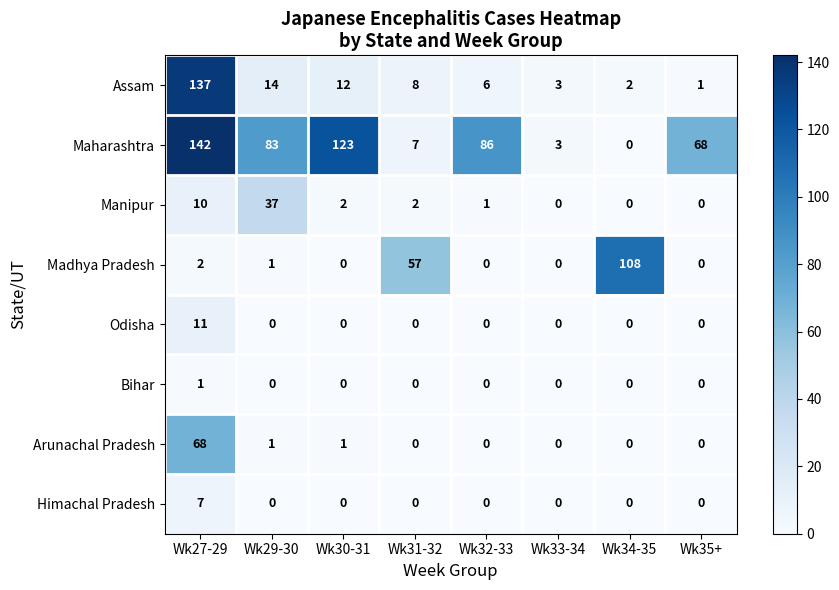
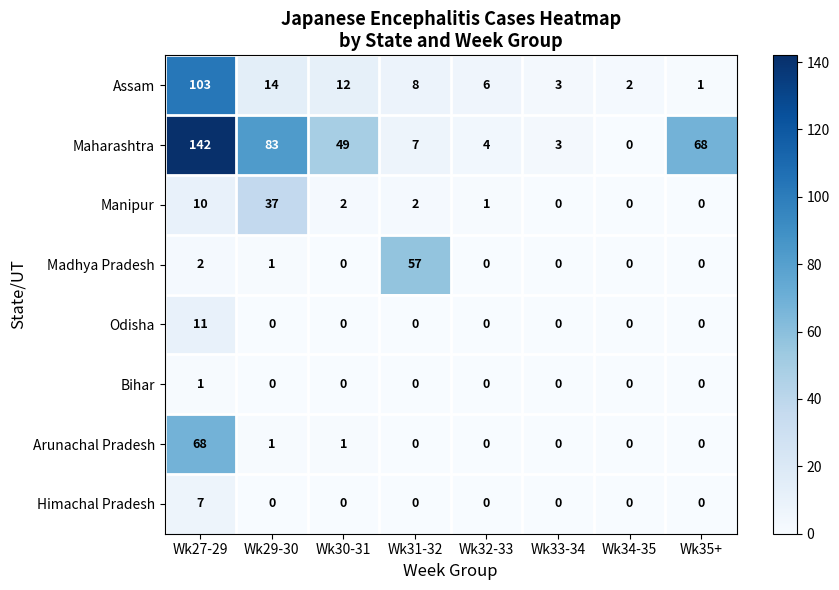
Assam, Wk27-29: 137 -> 103
Maharashtra, Wk30-31: 123 -> 49
Maharashtra, Wk32-33: 86 -> 4
Madhya Pradesh, Wk34-35: 108 -> 0
